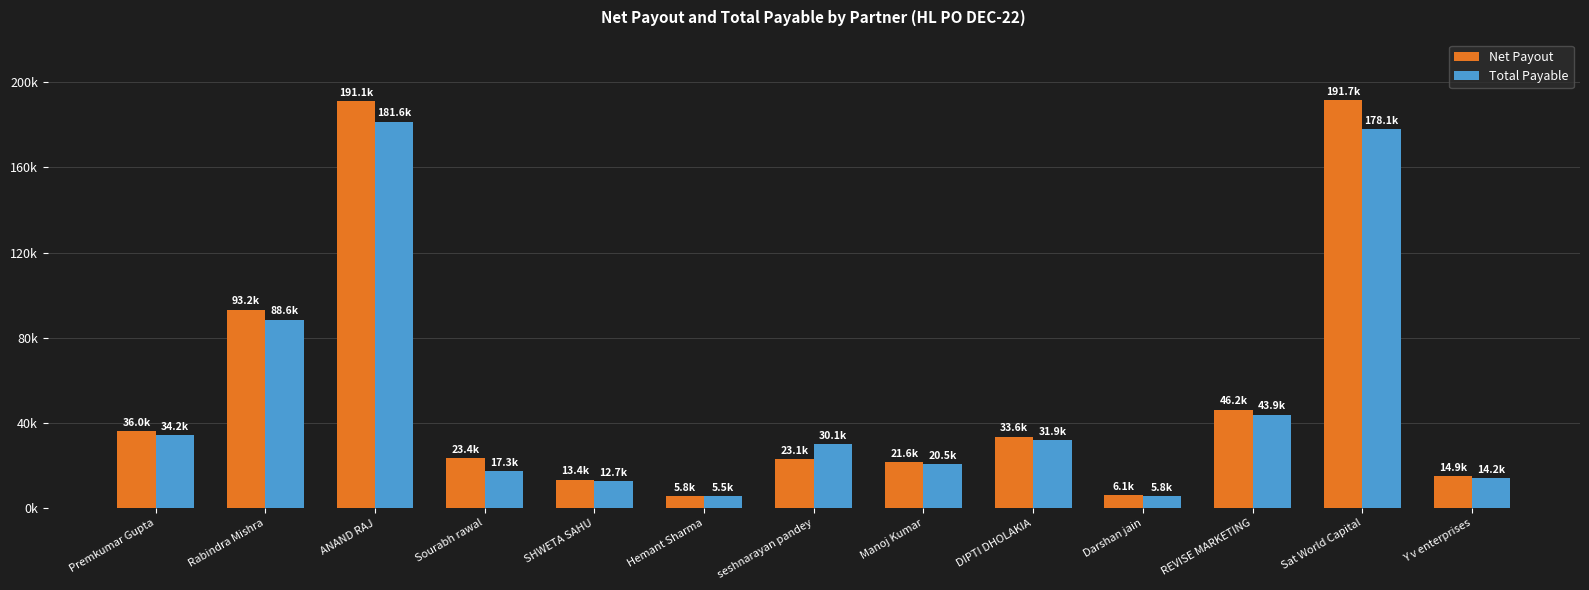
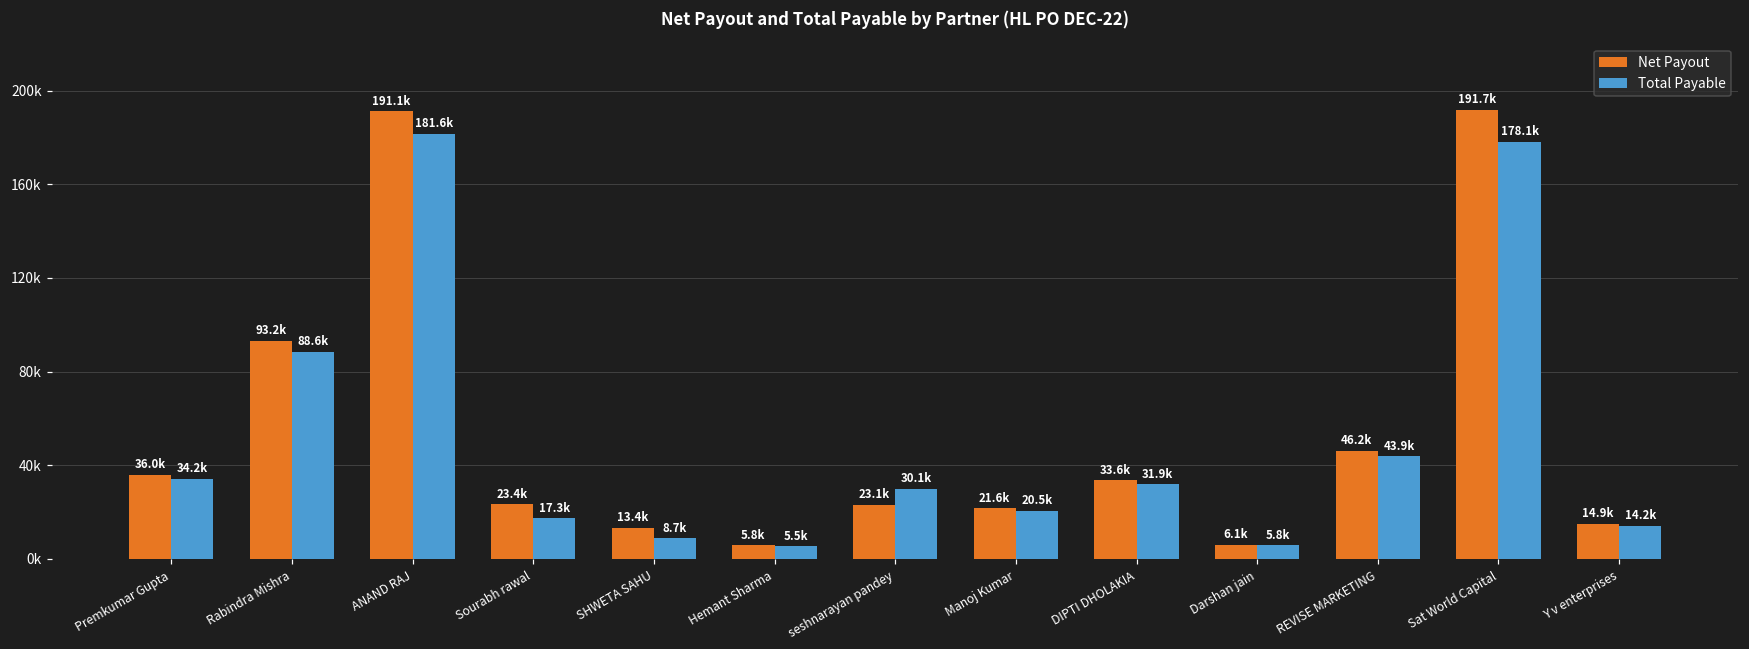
Total Payable, SHWETA SAHU: 12.7k -> 8.7k
